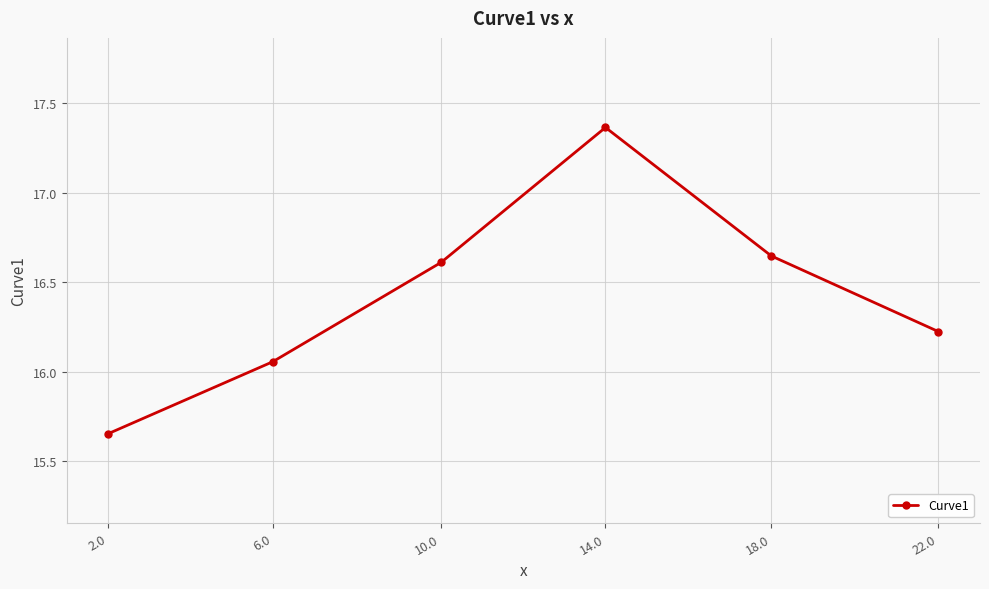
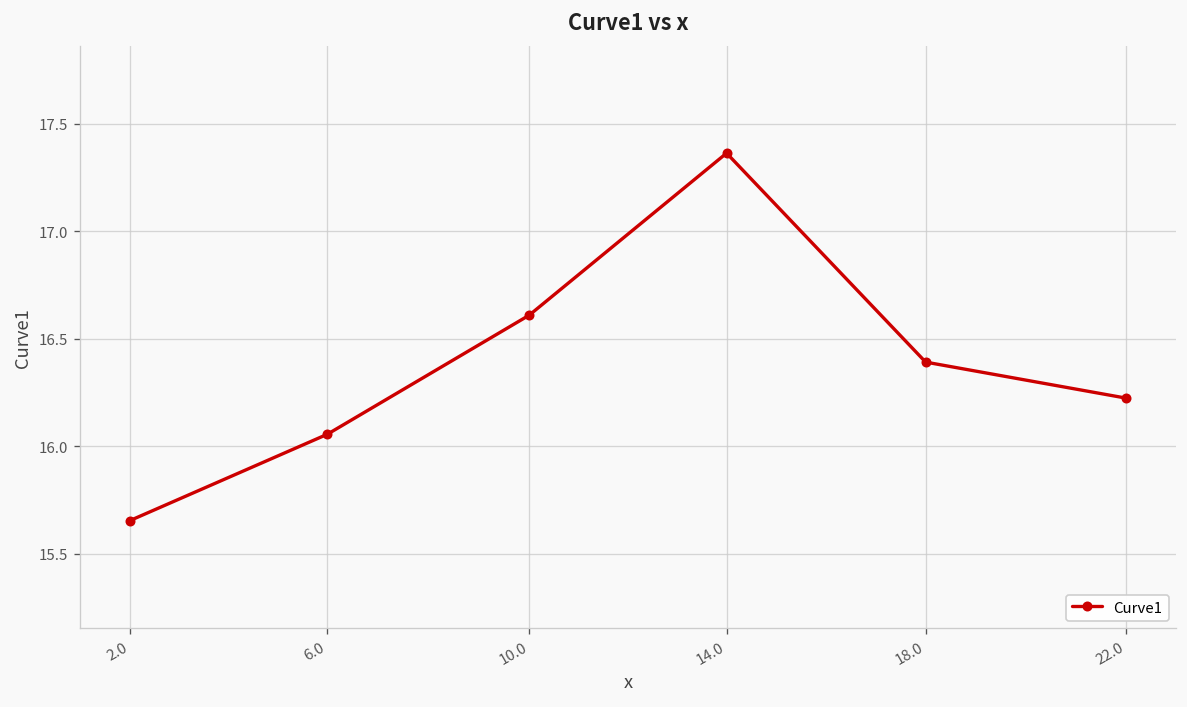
18.0: 16.65 -> 16.39
